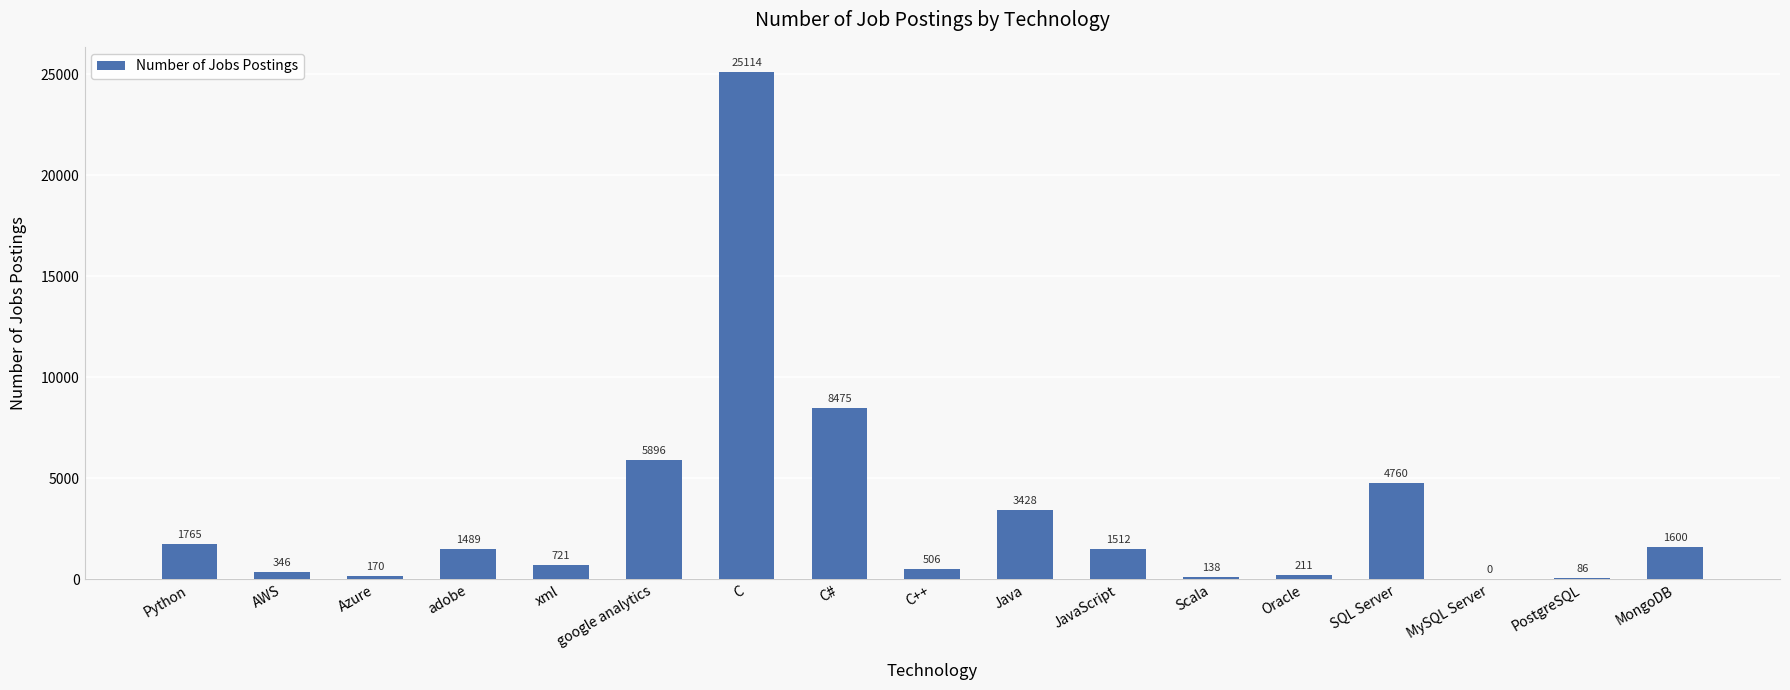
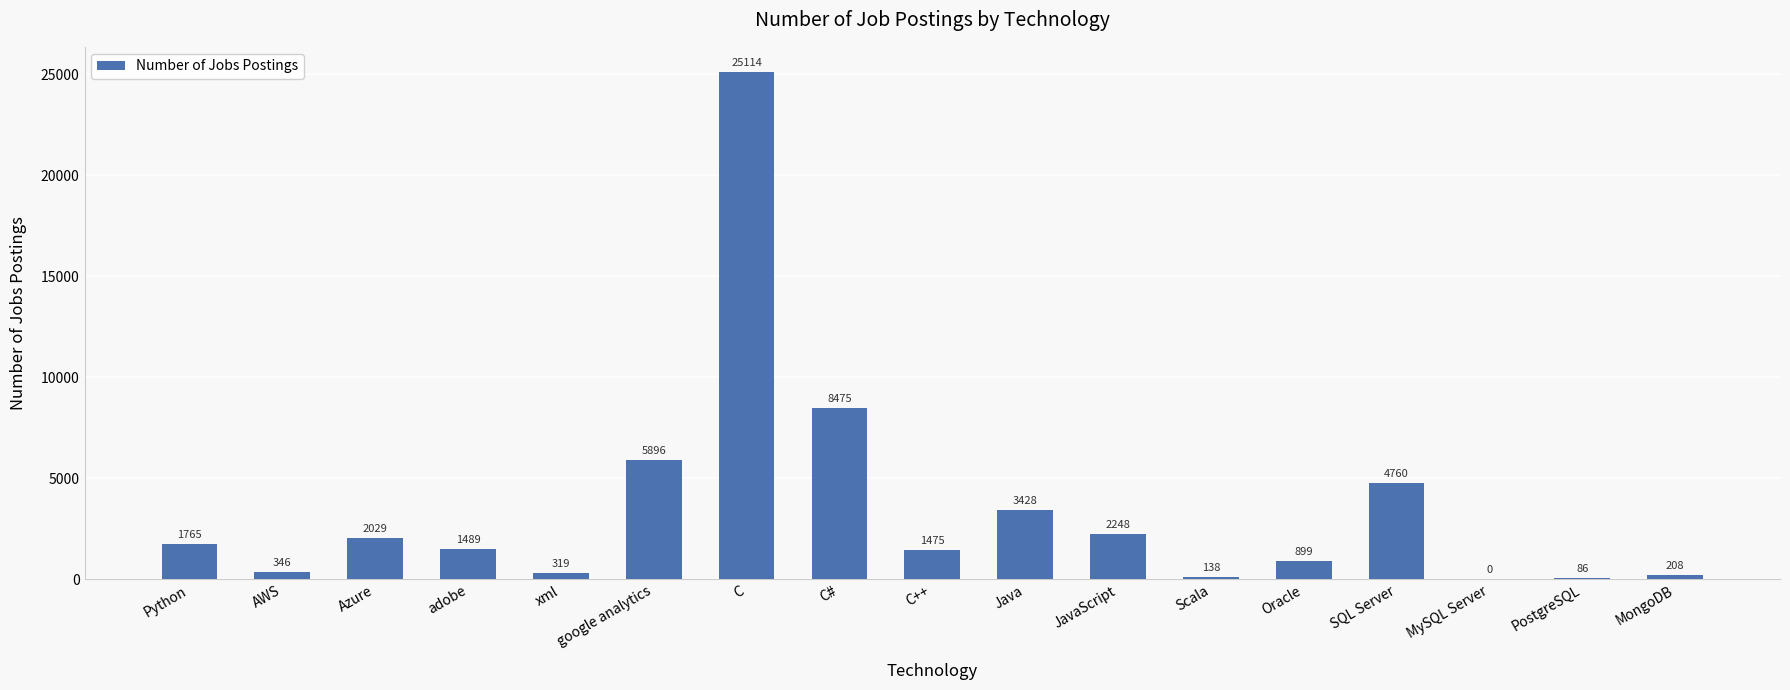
Azure: 170 -> 2029
xml: 721 -> 319
C++: 506 -> 1475
JavaScript: 1512 -> 2248
Oracle: 211 -> 899
MongoDB: 1600 -> 208
